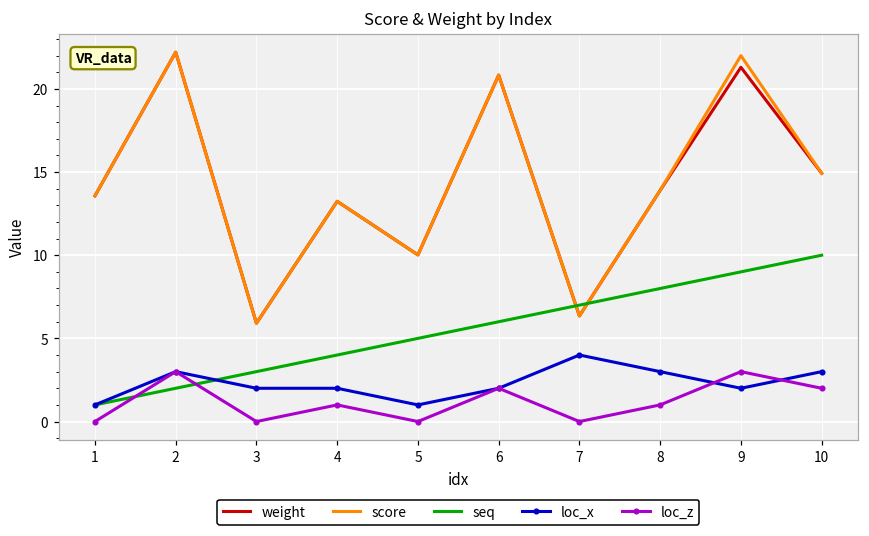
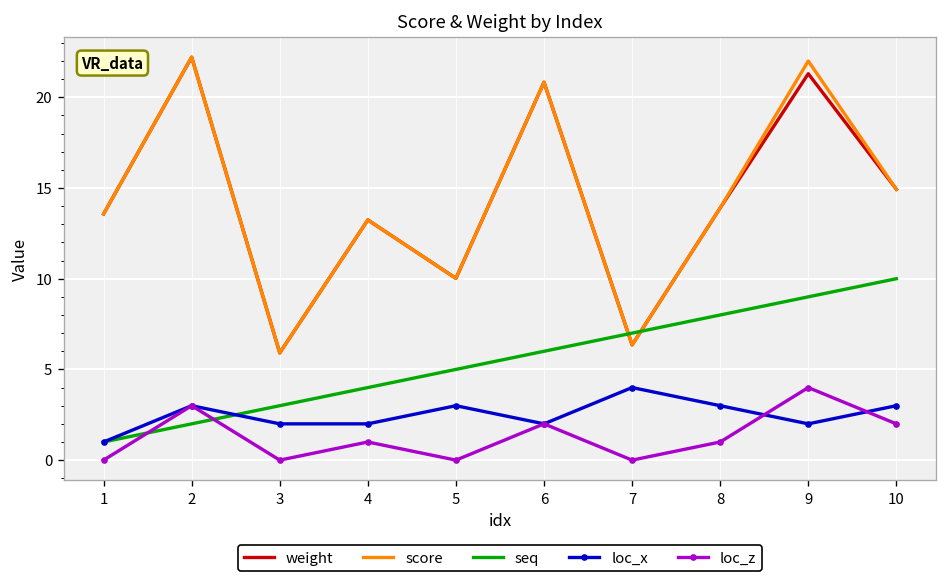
loc_x, 5: 1 -> 3
loc_z, 9: 3 -> 4
